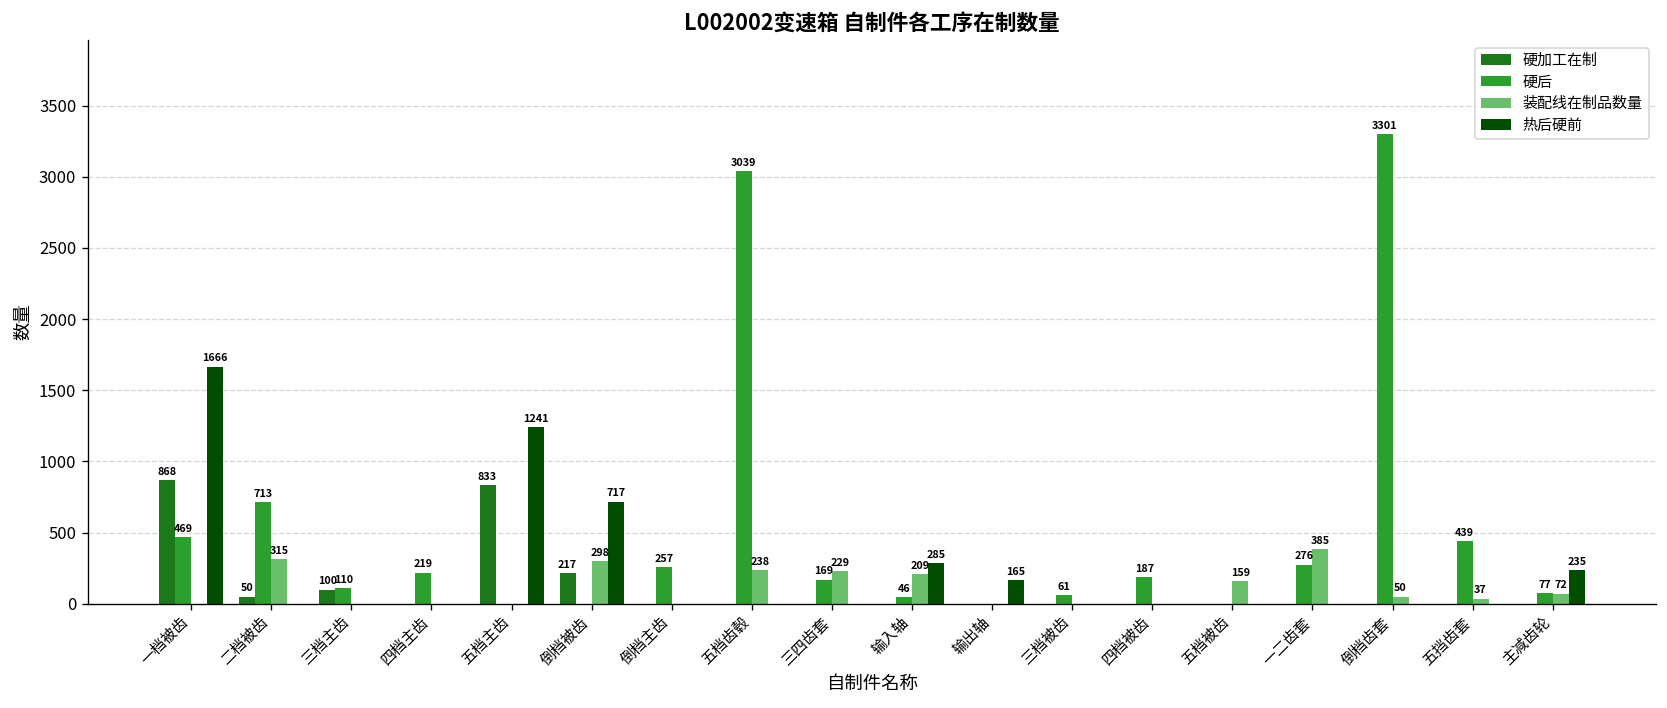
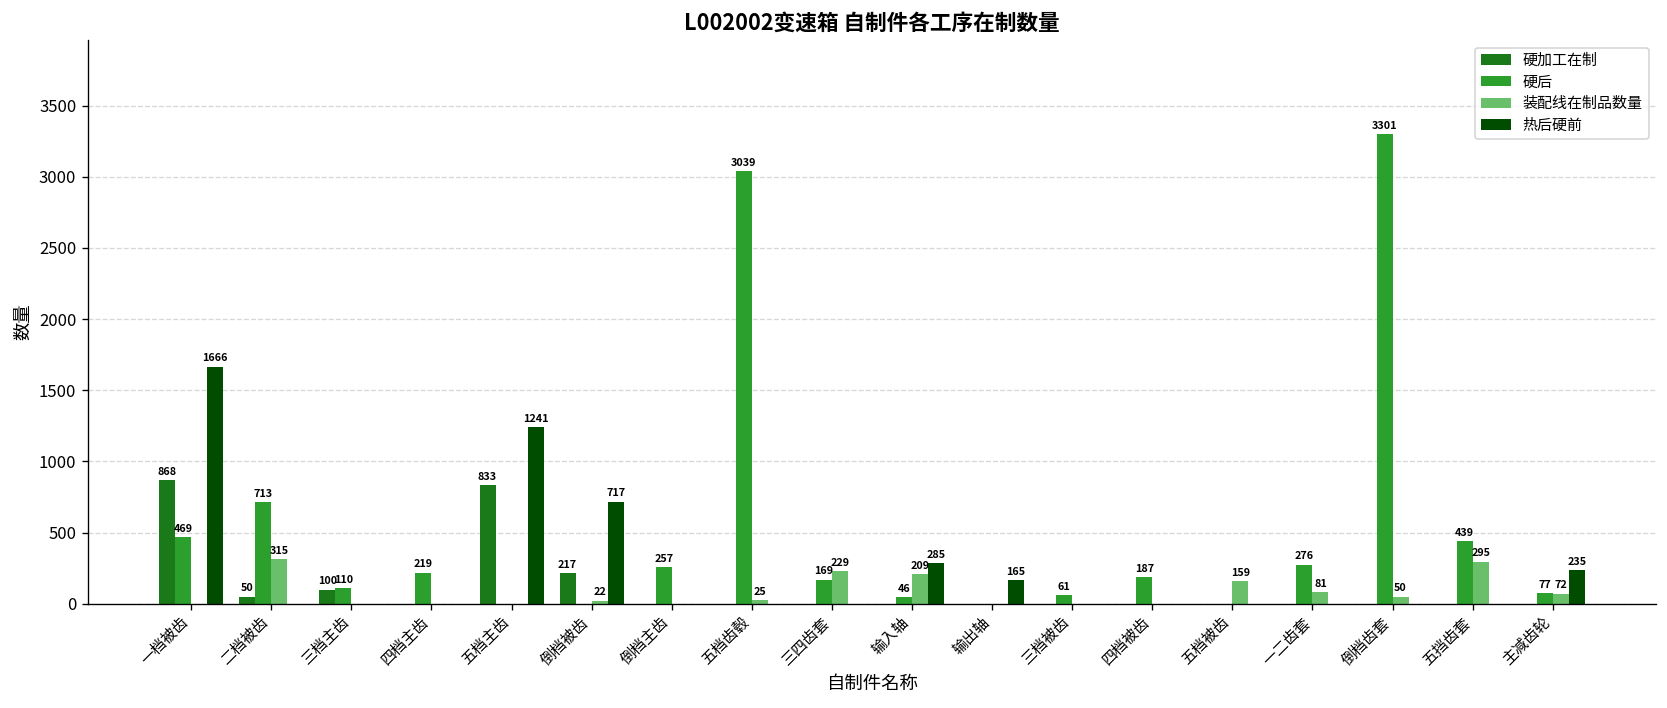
装配线在制品数量, 倒档被齿: 298 -> 22
装配线在制品数量, 五档齿毂: 238 -> 25
装配线在制品数量, 一二齿套: 385 -> 81
装配线在制品数量, 五挡齿套: 37 -> 295
